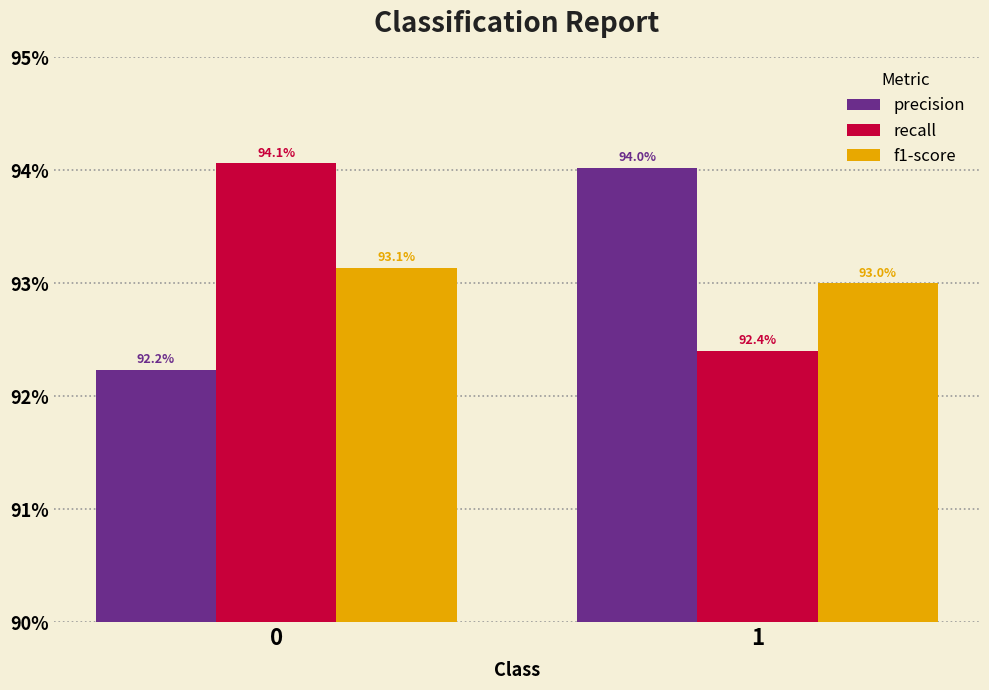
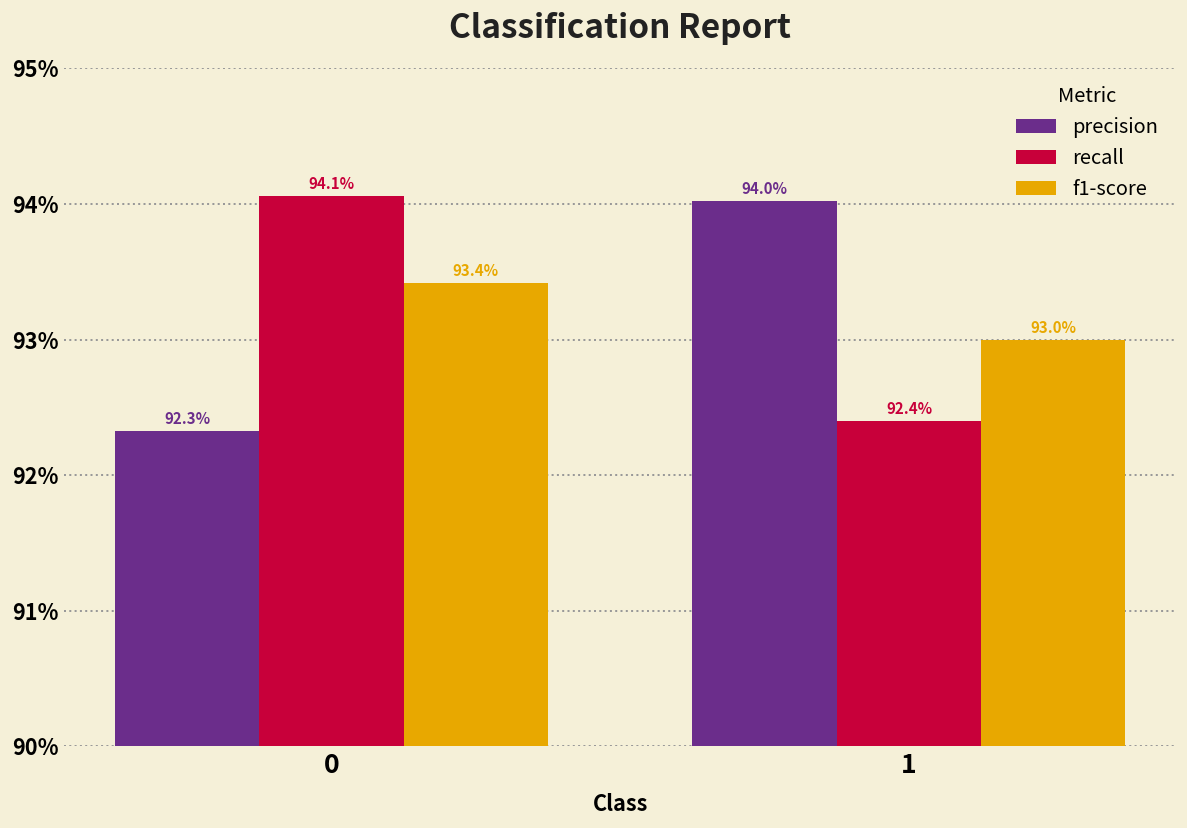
precision, 0: 92.2% -> 92.3%
f1-score, 0: 93.1% -> 93.4%
